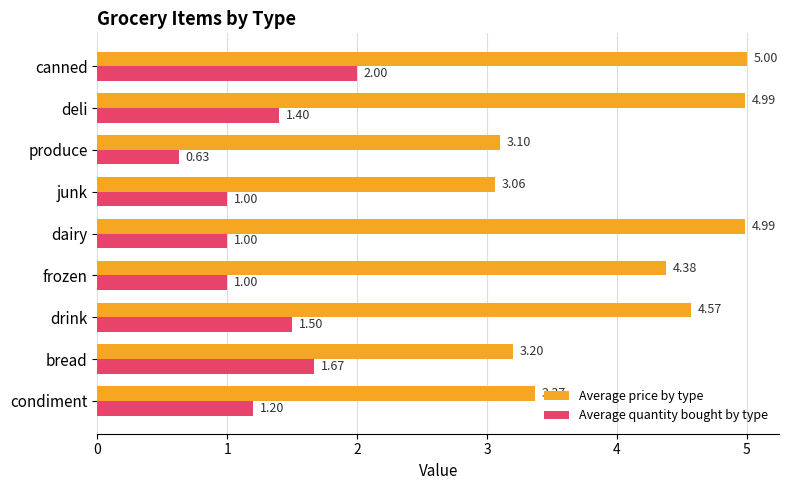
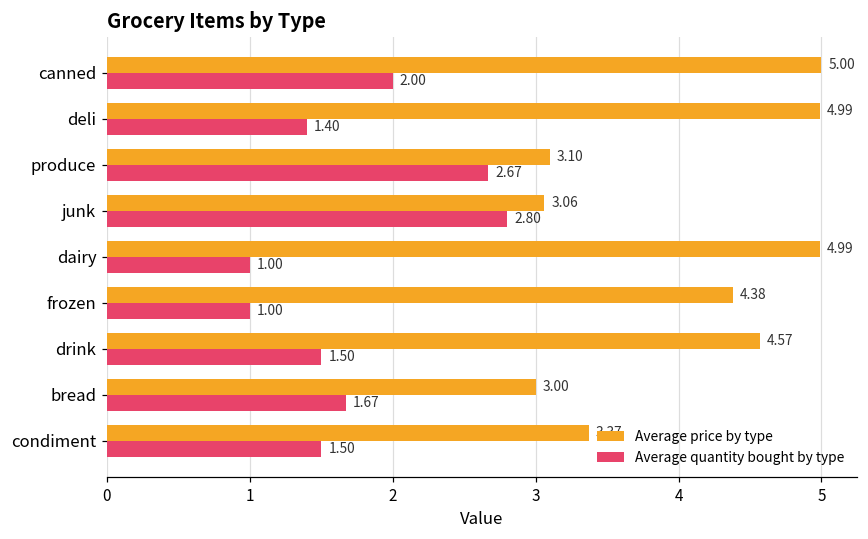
Average quantity bought by type, produce: 0.63 -> 2.67
Average quantity bought by type, junk: 1.00 -> 2.80
Average price by type, bread: 3.20 -> 3.00
Average quantity bought by type, condiment: 1.20 -> 1.50
